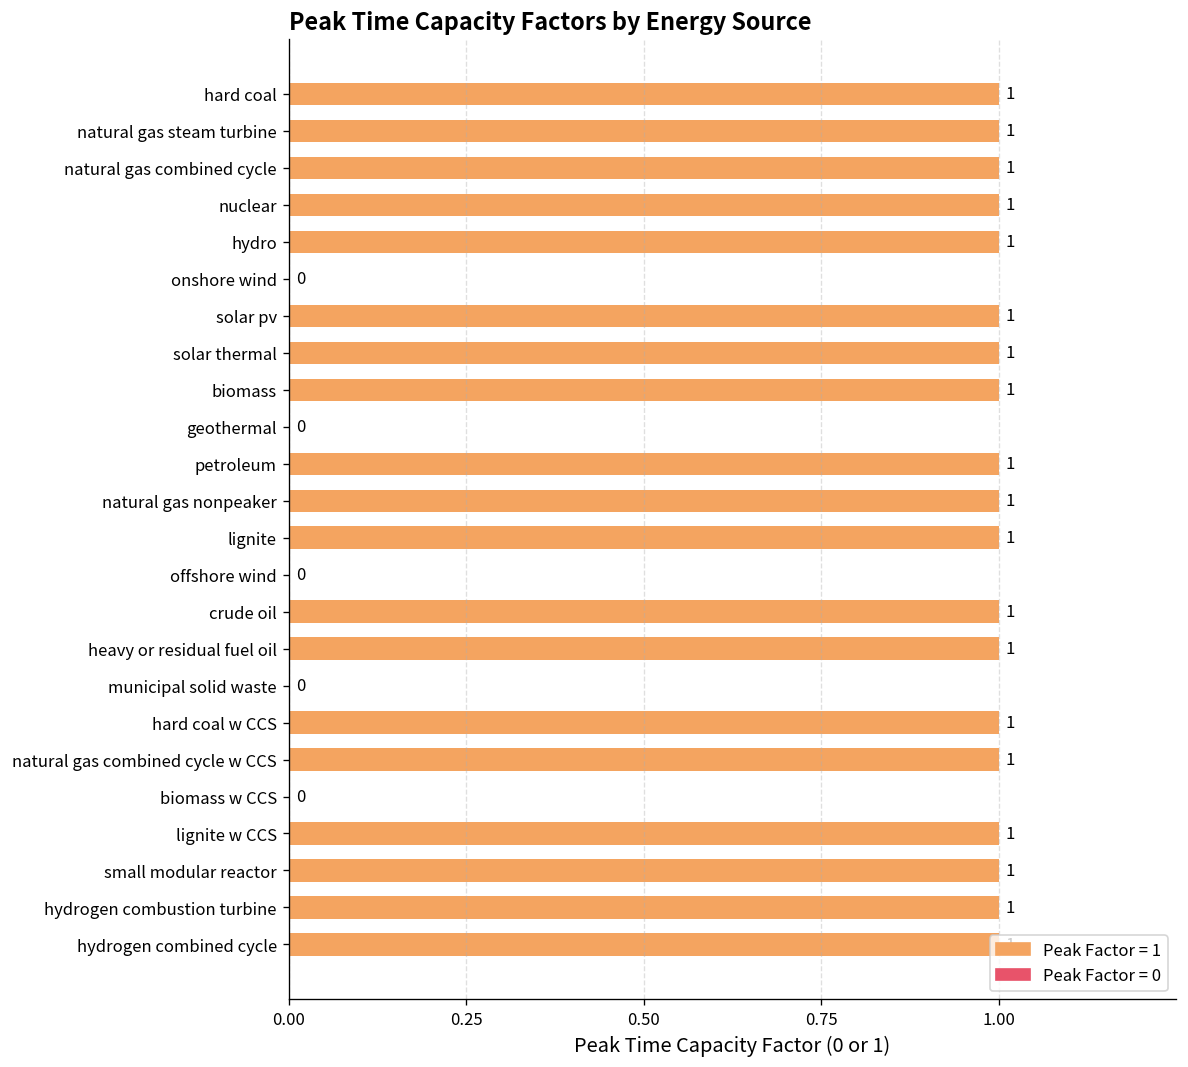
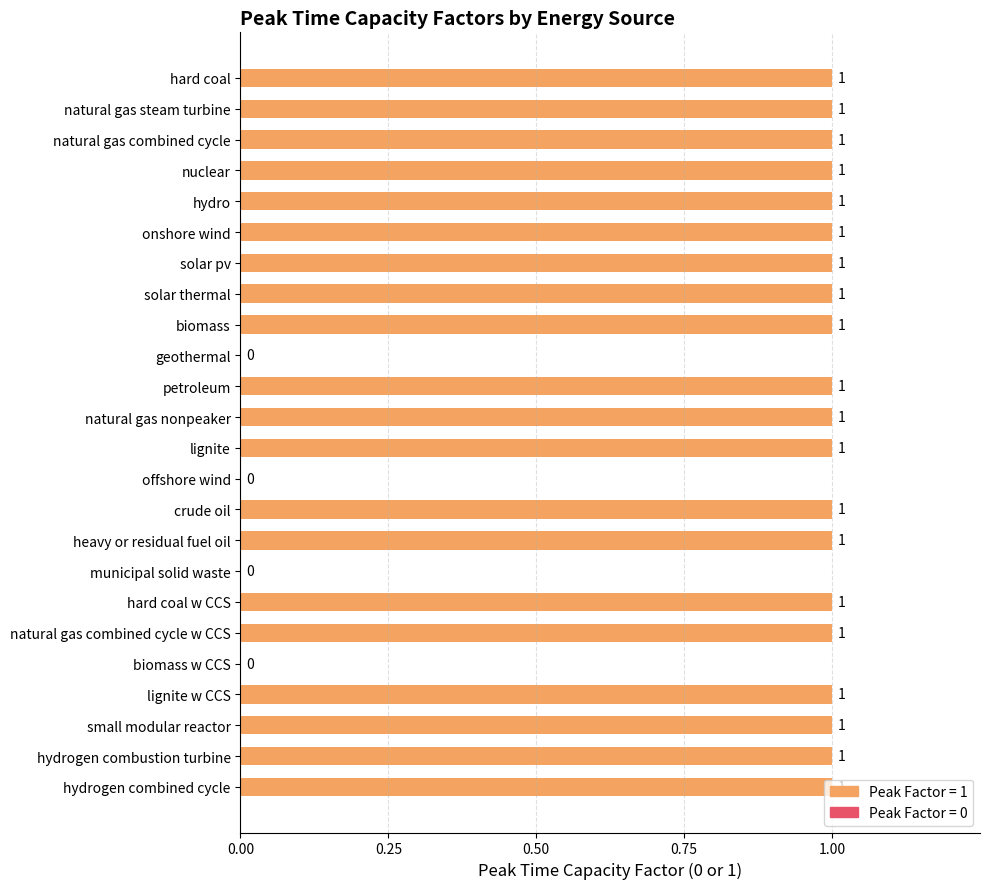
onshore wind: 0 -> 1
